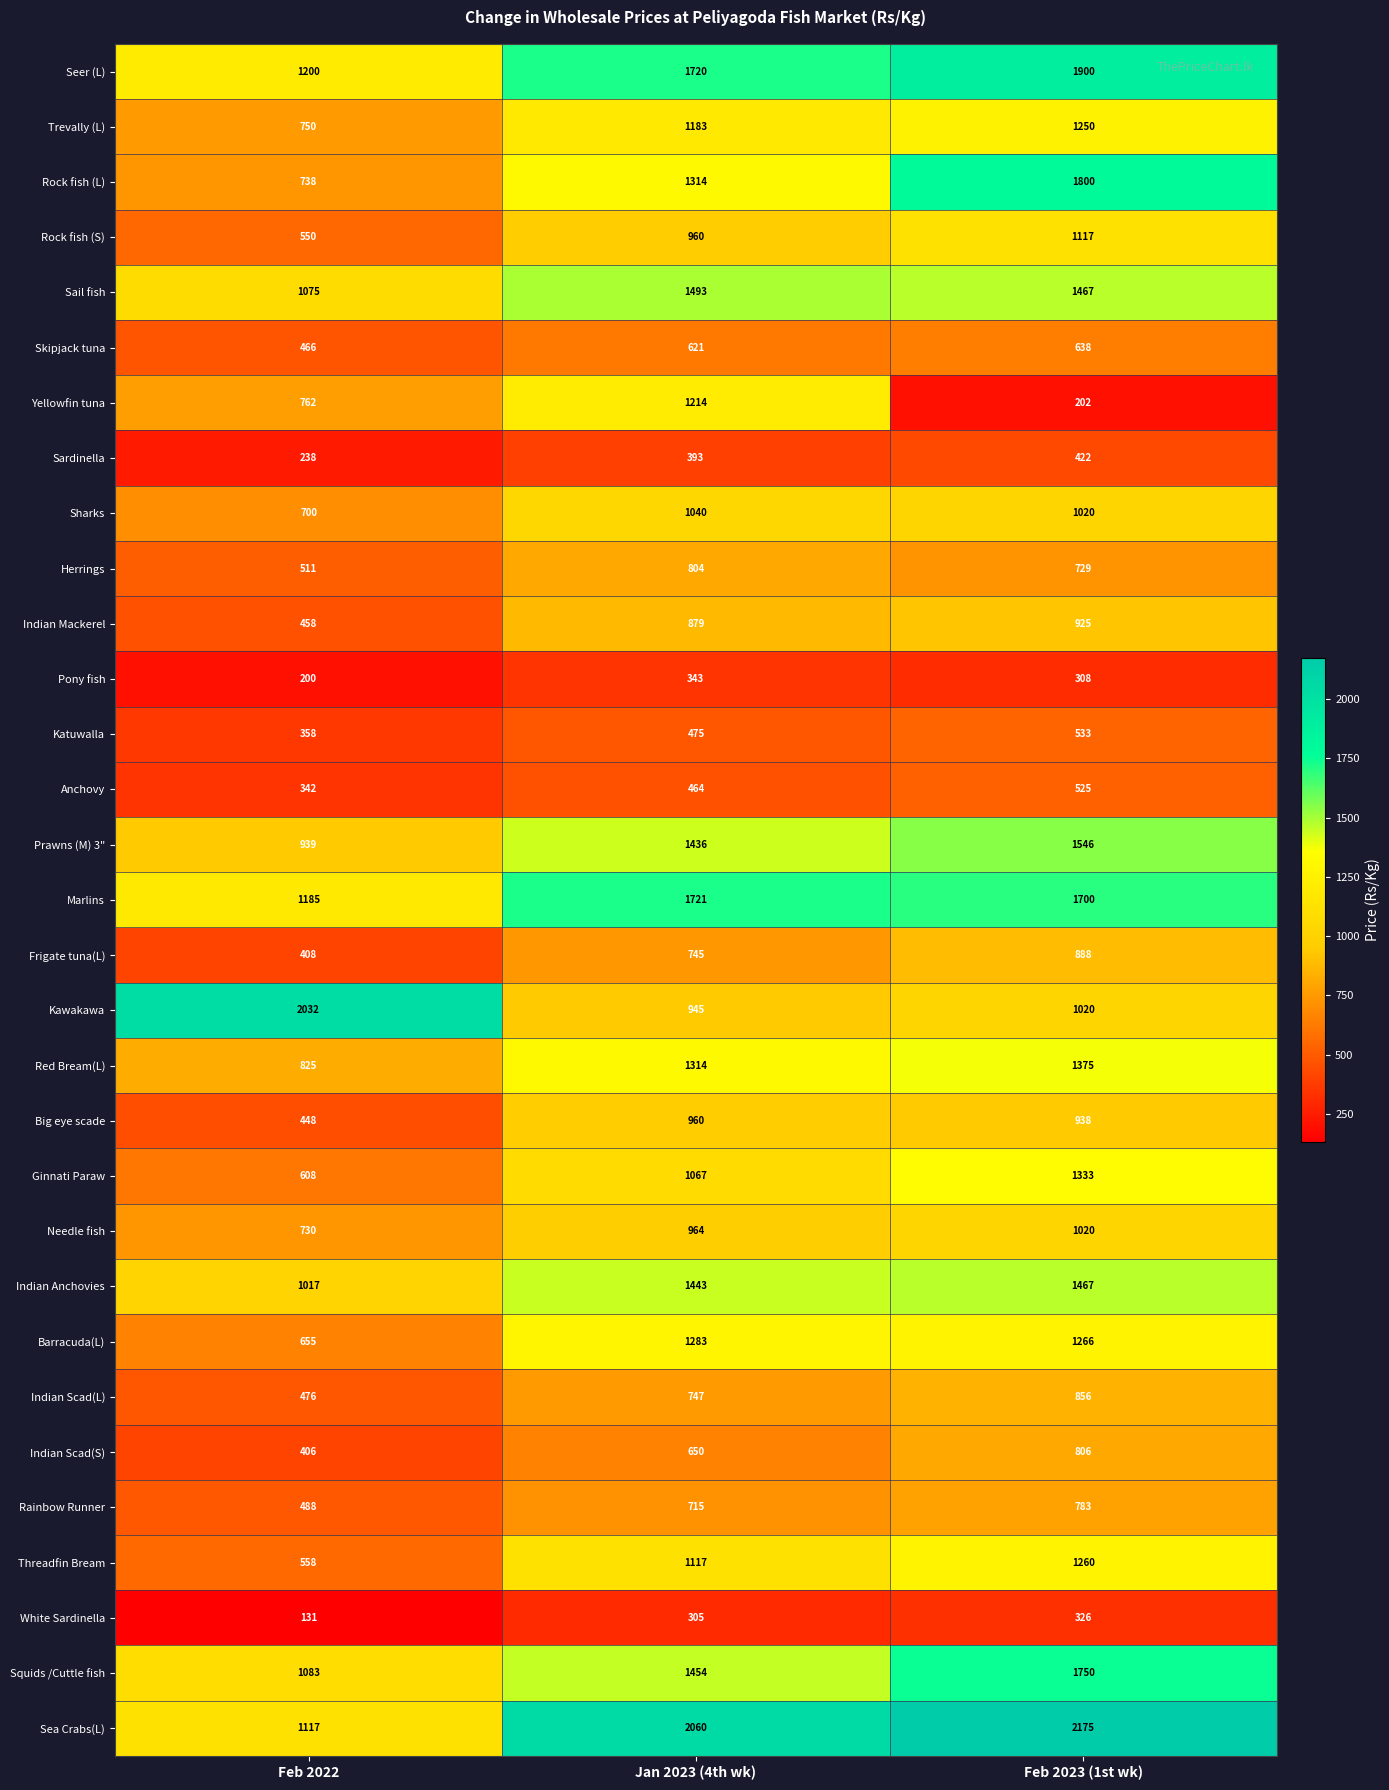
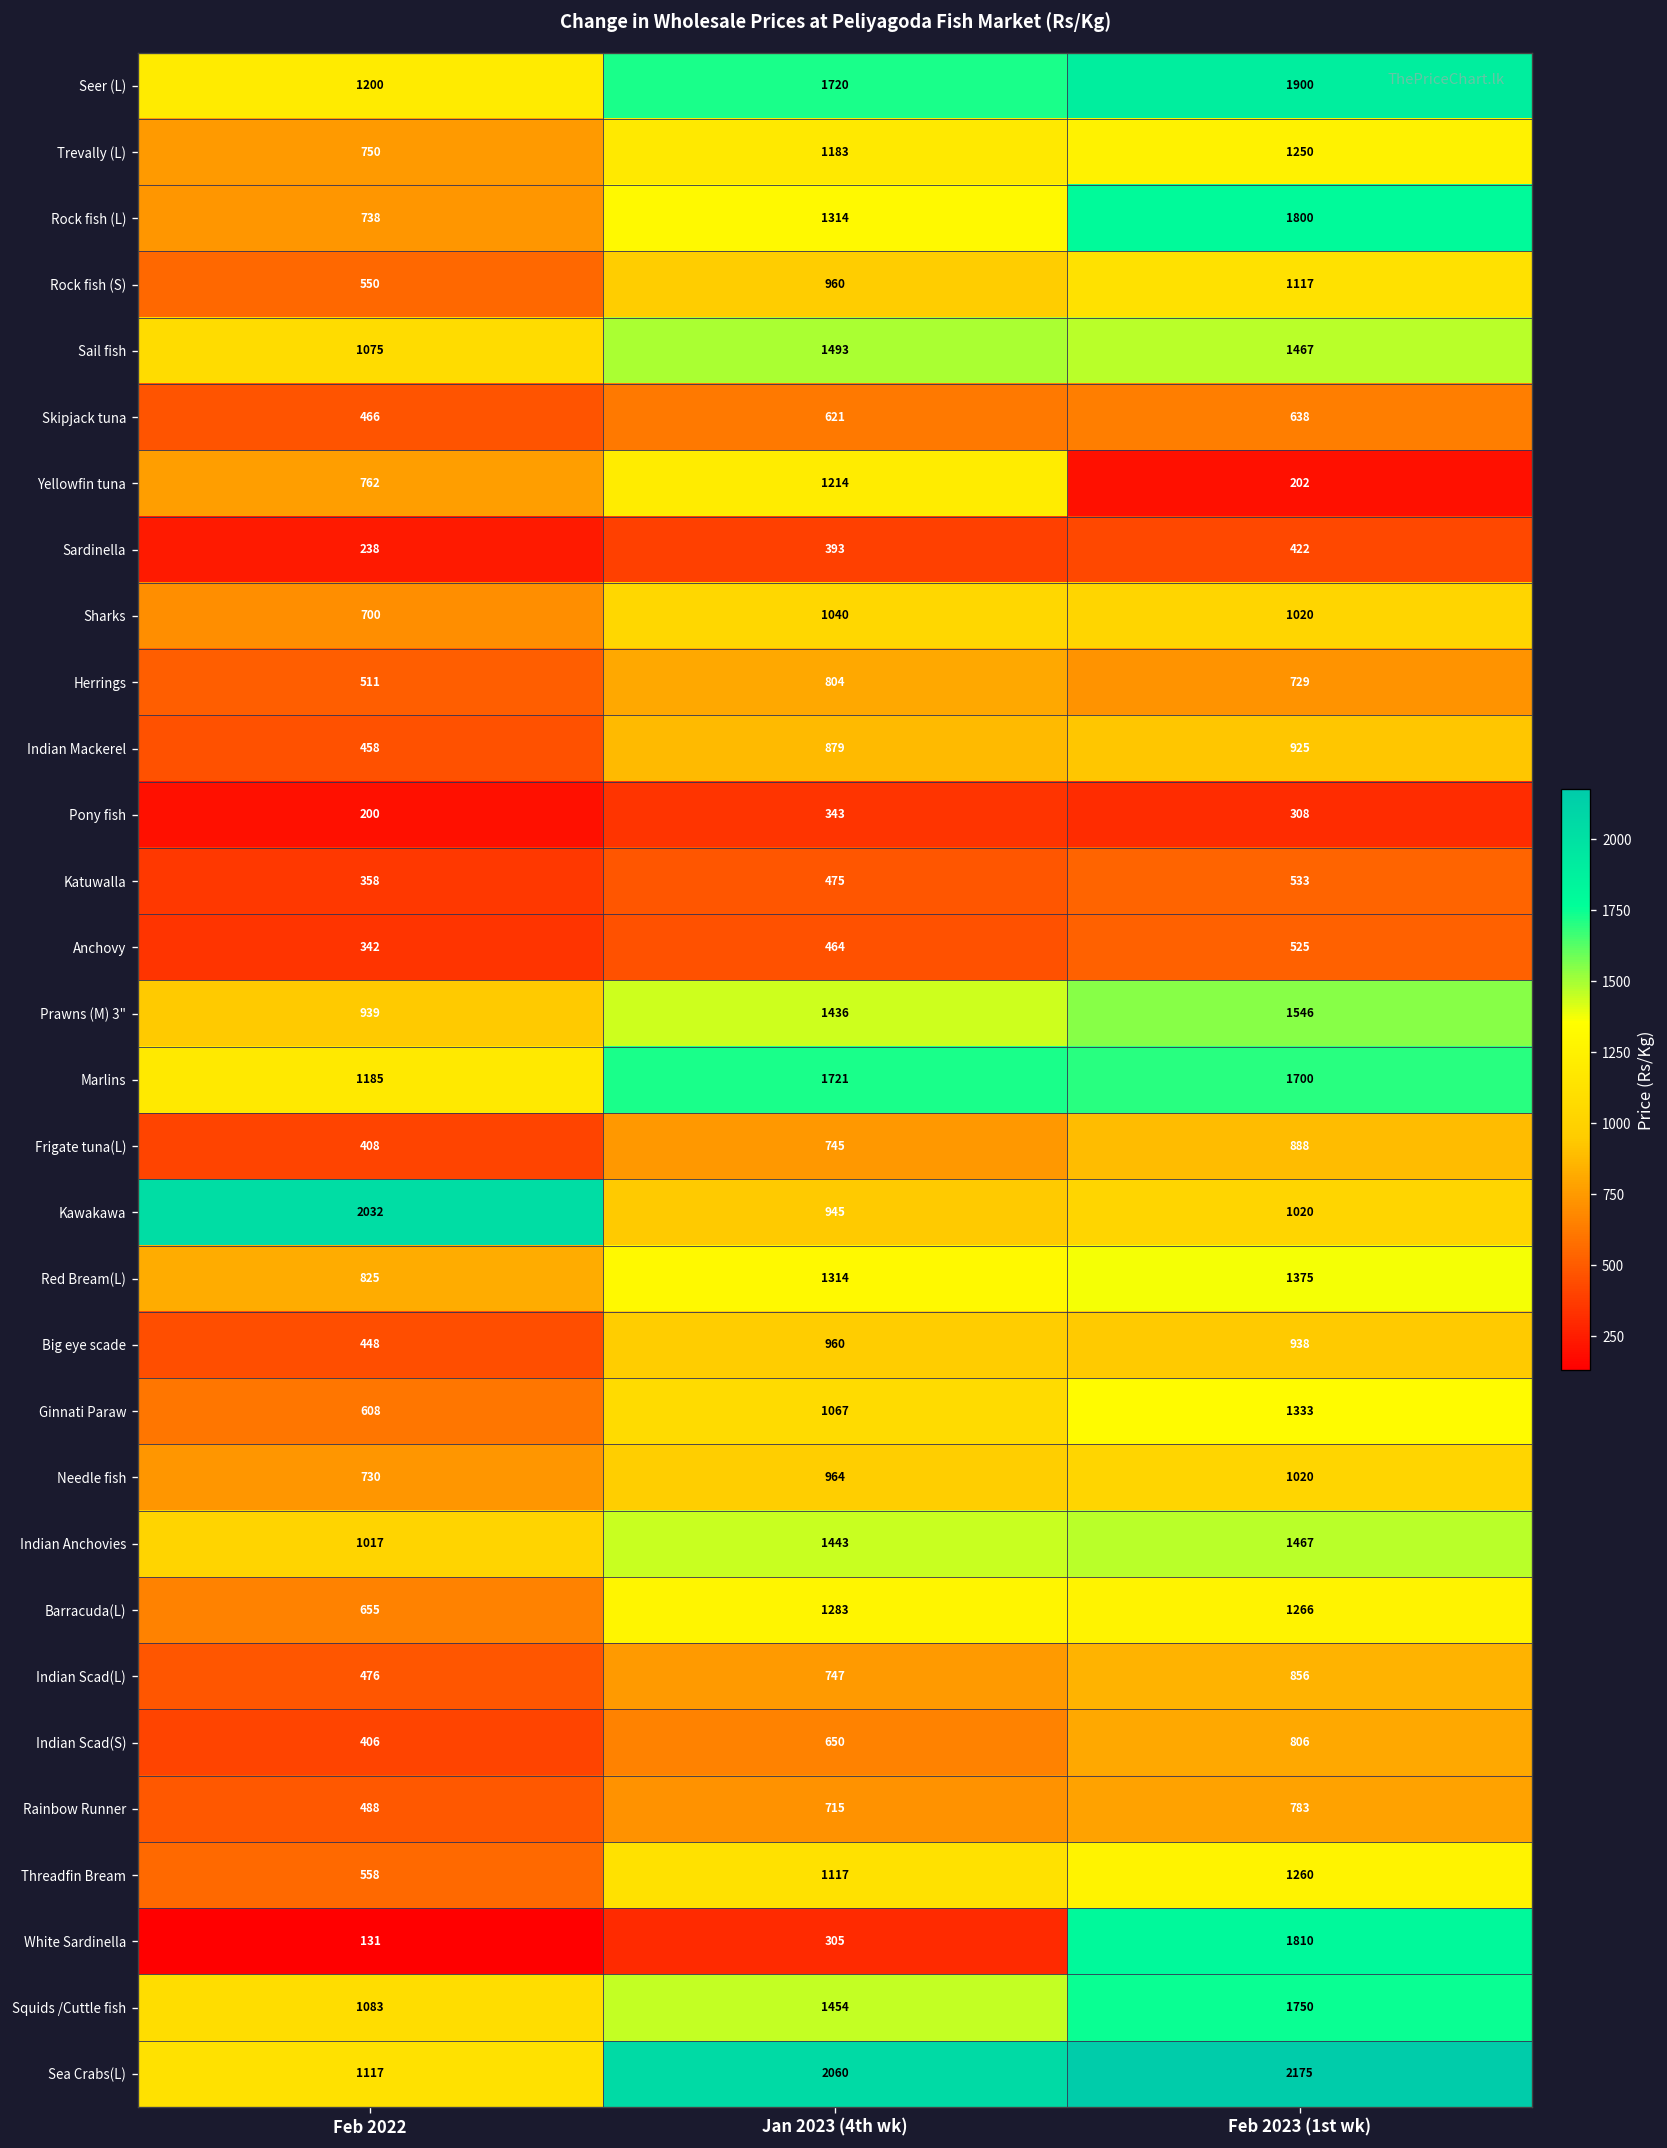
White Sardinella, Feb 2023 (1st wk): 326 -> 1810
